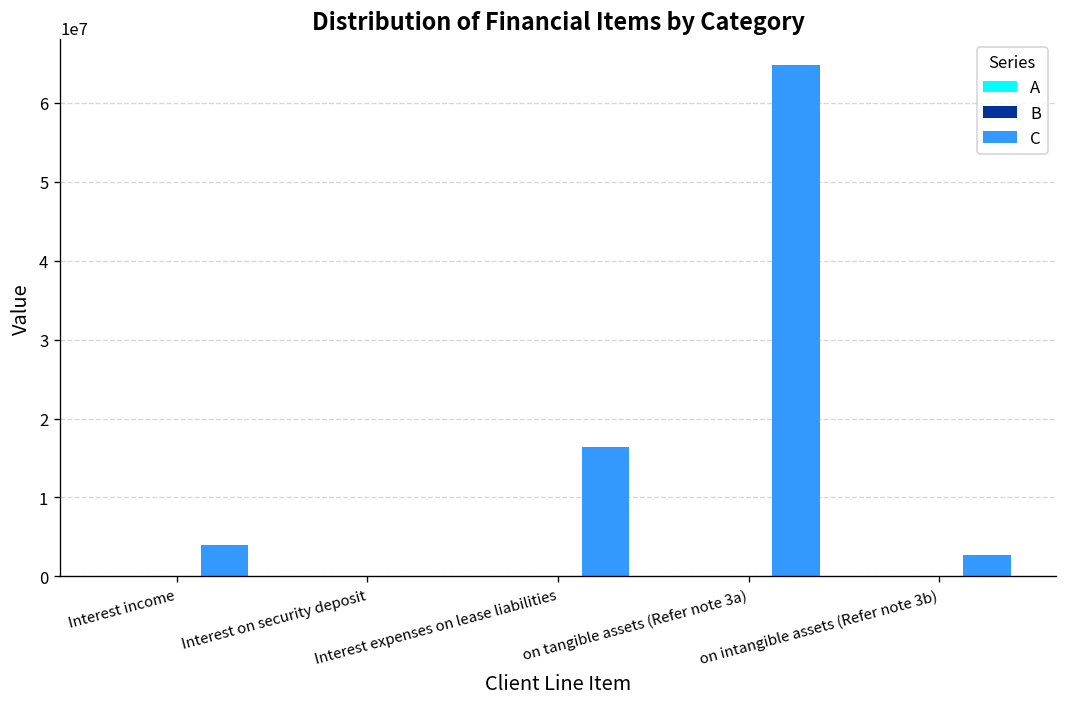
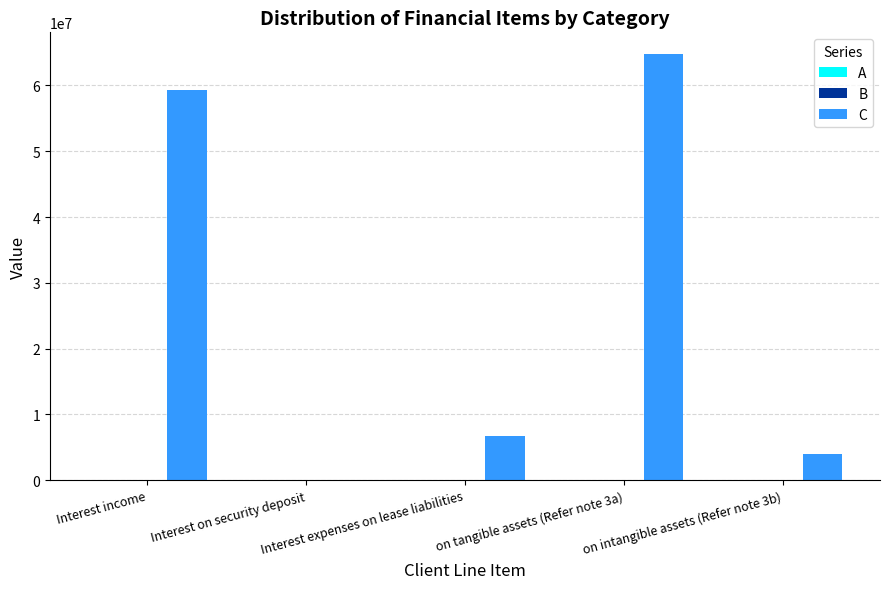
C, Interest income: 4000000 -> 59000000
C, Interest expenses on lease liabilities: 16000000 -> 7000000
C, on intangible assets (Refer note 3b): 3000000 -> 4000000
